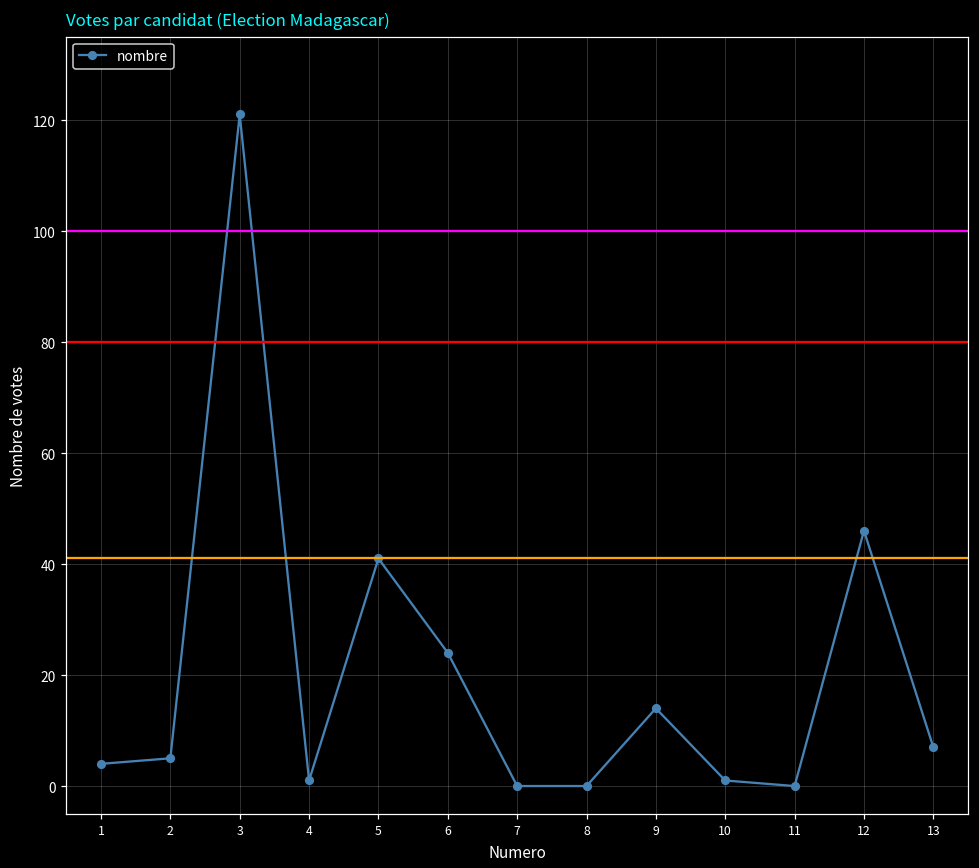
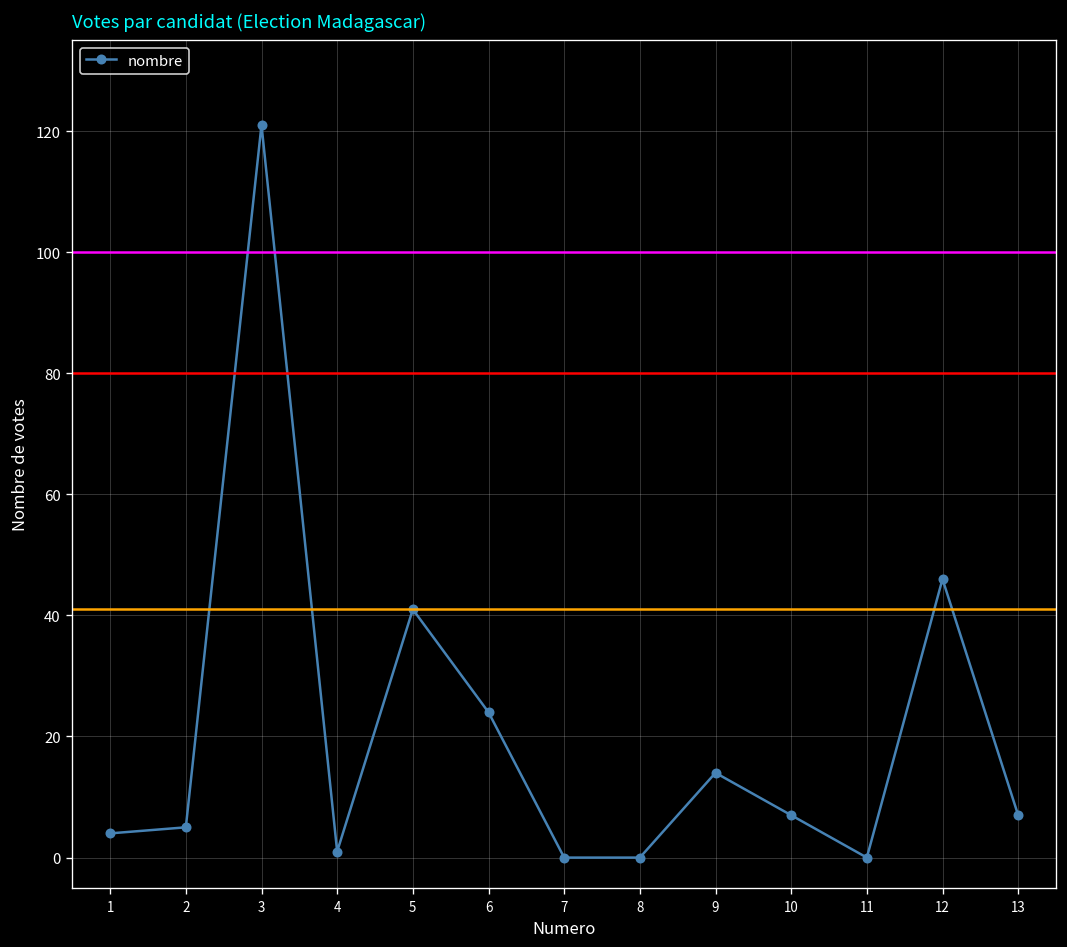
10: 1 -> 7
